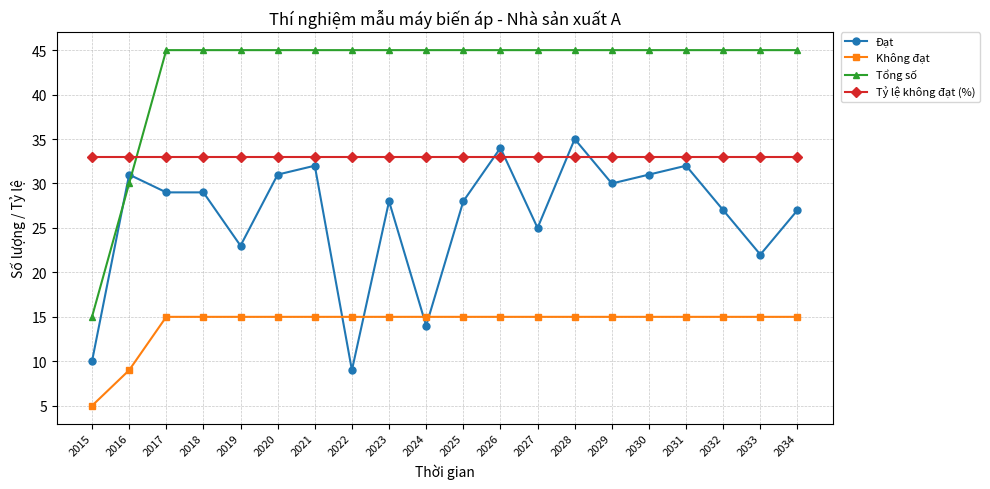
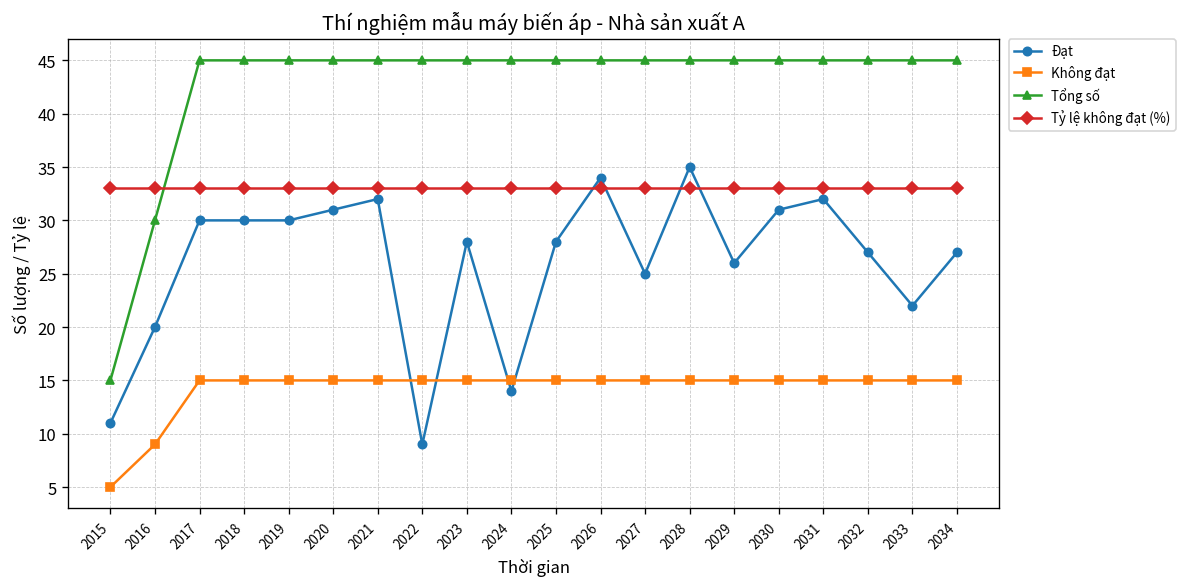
Đạt, 2015: 10 -> 11
Đạt, 2016: 31 -> 20
Đạt, 2017: 29 -> 30
Đạt, 2018: 29 -> 30
Đạt, 2019: 23 -> 30
Đạt, 2029: 30 -> 26
